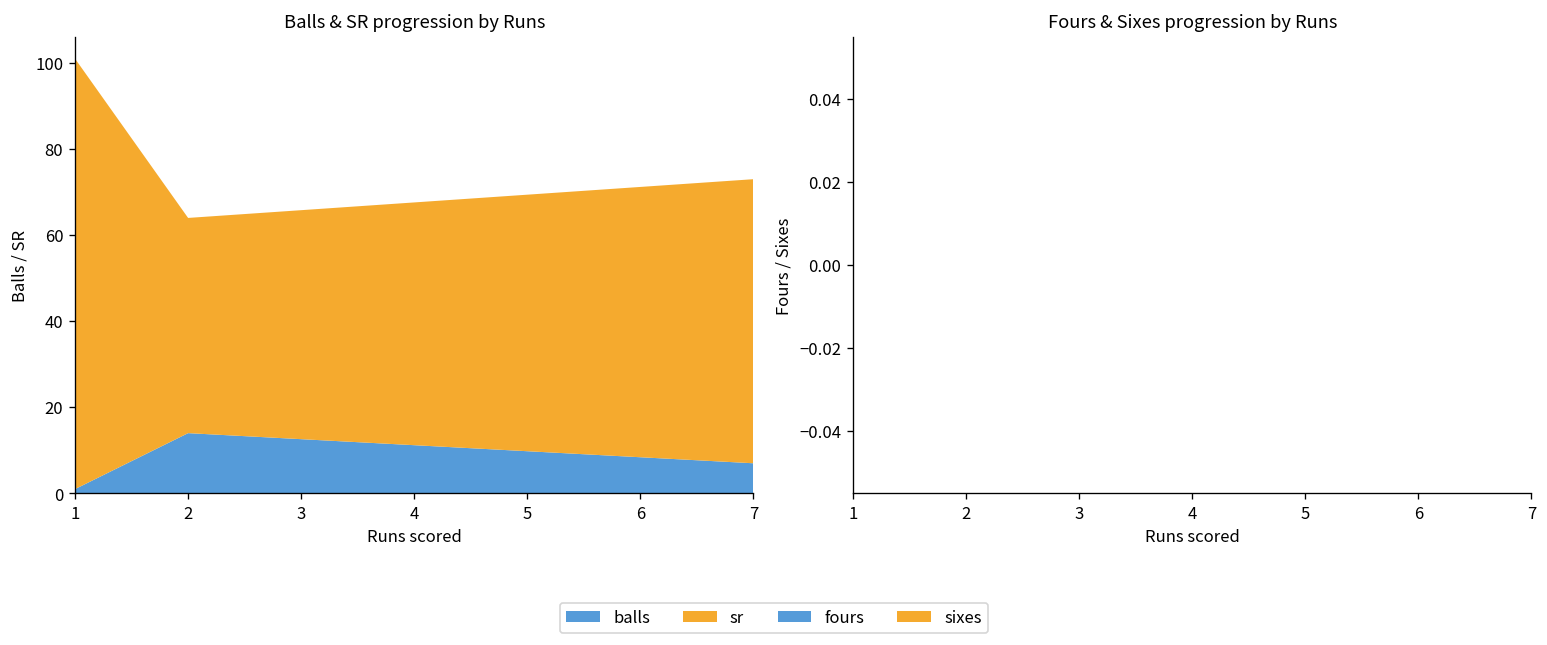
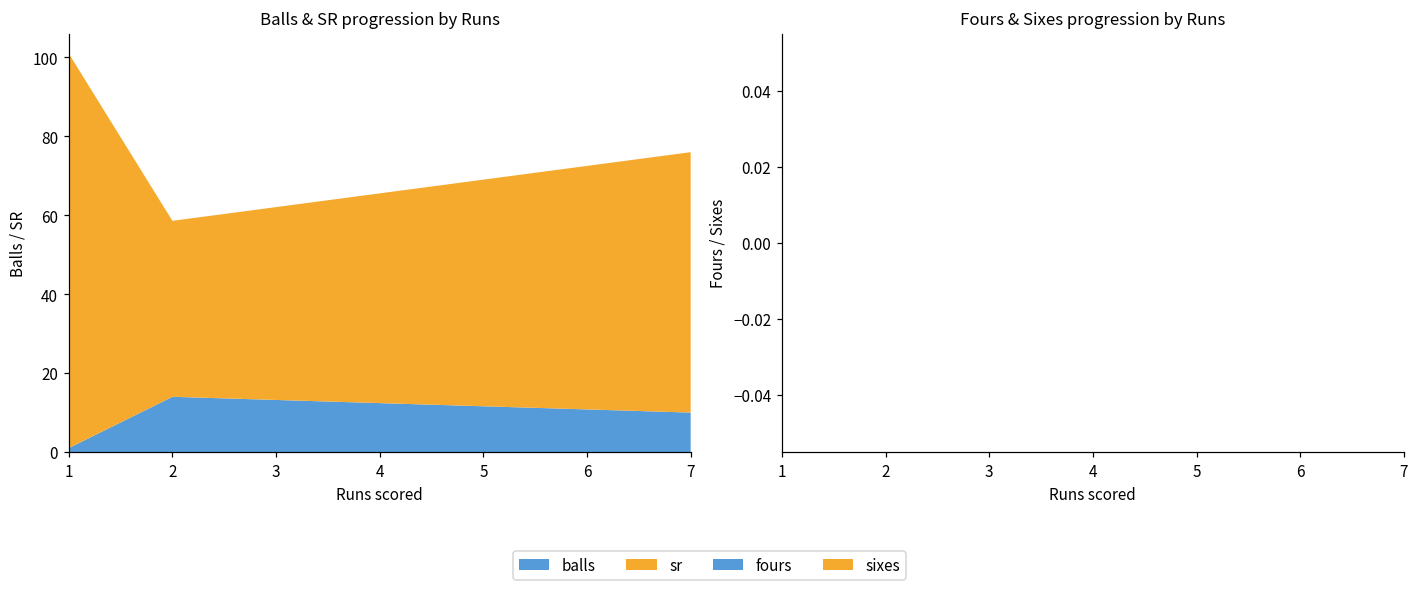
Balls & SR progression by Runs, sr, 2: 50 -> 45
Balls & SR progression by Runs, balls, 7: 7 -> 10
